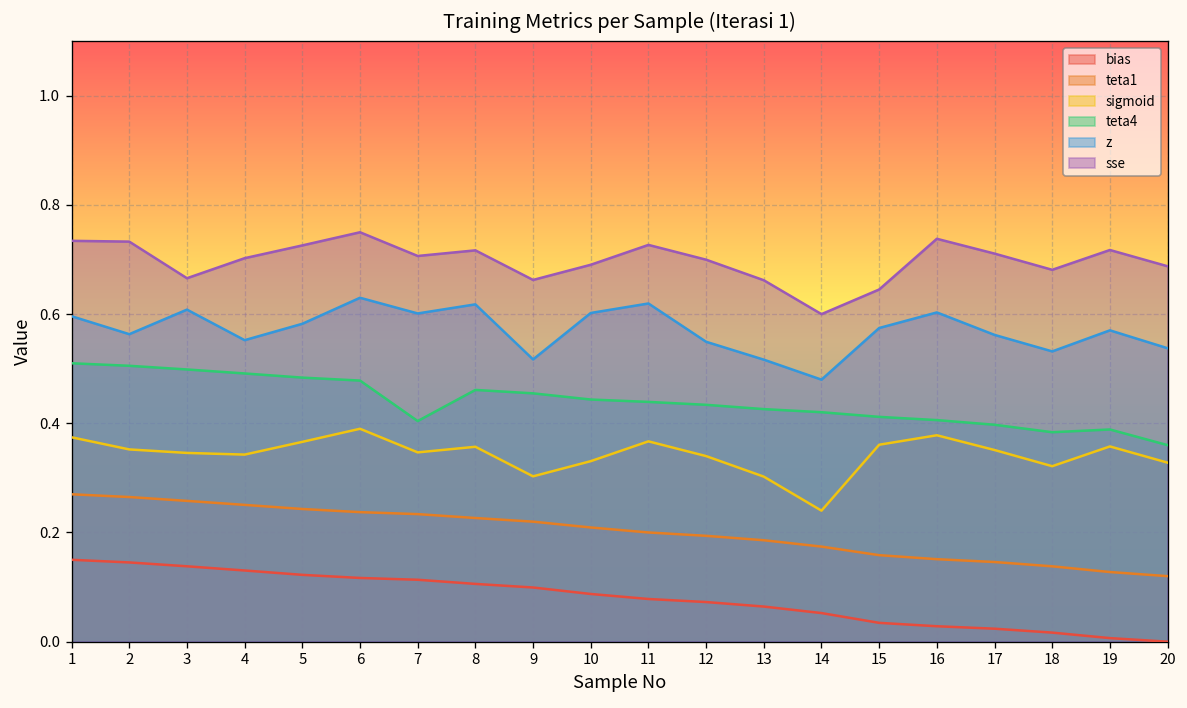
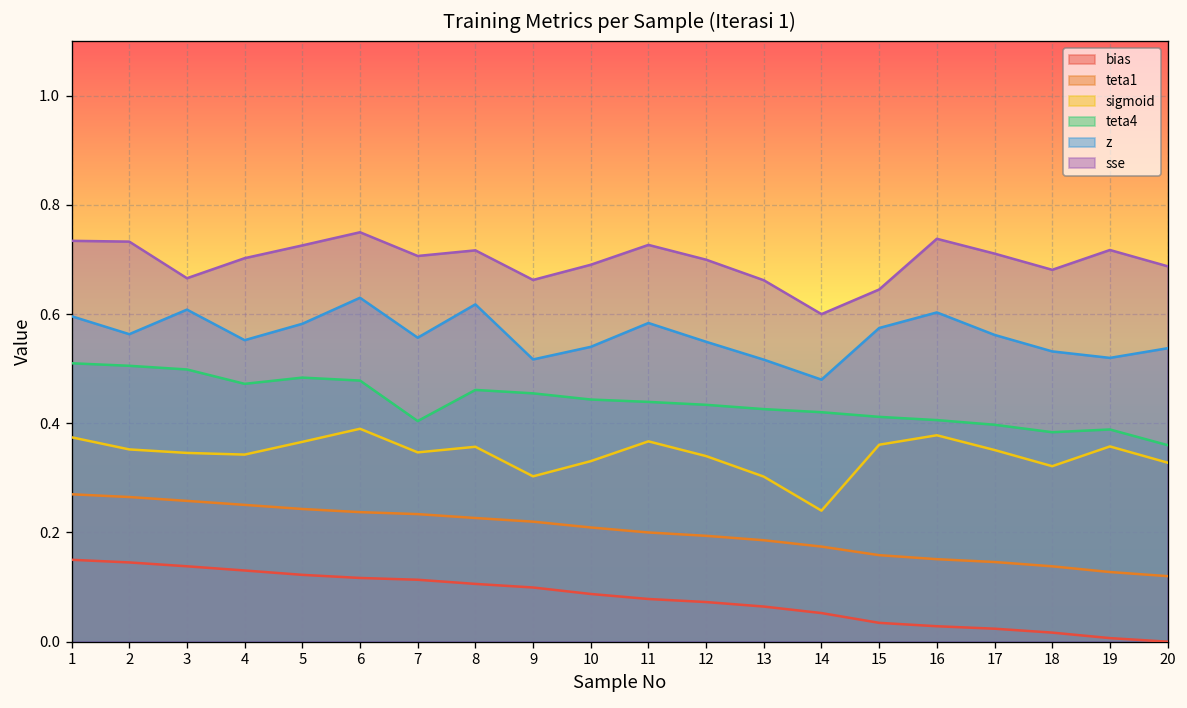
teta4, 4: 0.49 -> 0.47
z, 7: 0.60 -> 0.56
z, 10: 0.60 -> 0.54
z, 11: 0.62 -> 0.58
z, 19: 0.57 -> 0.52
